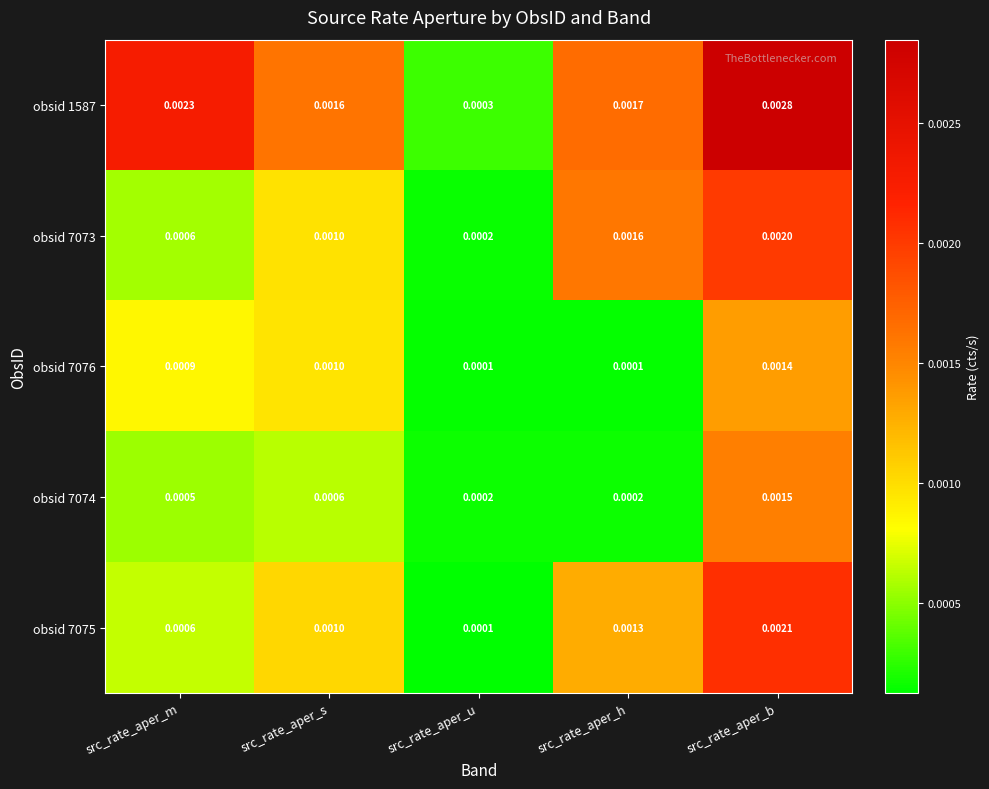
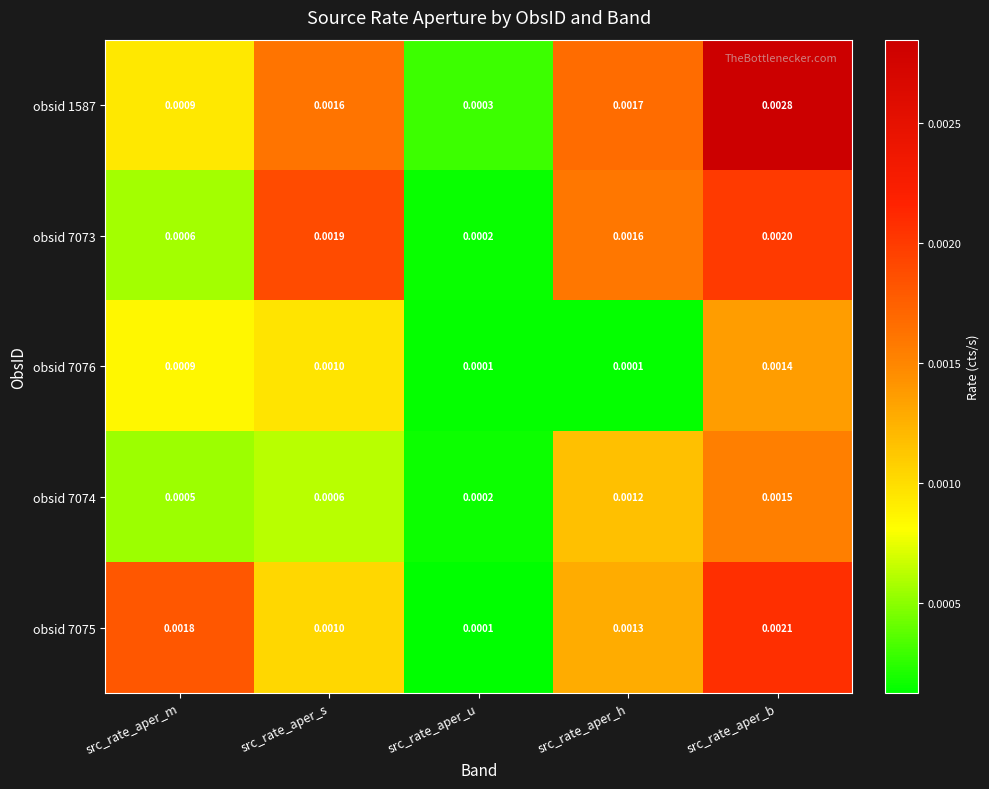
obsid 1587, src_rate_aper_m: 0.0023 -> 0.0009
obsid 7073, src_rate_aper_s: 0.0010 -> 0.0019
obsid 7074, src_rate_aper_h: 0.0002 -> 0.0012
obsid 7075, src_rate_aper_m: 0.0006 -> 0.0018
